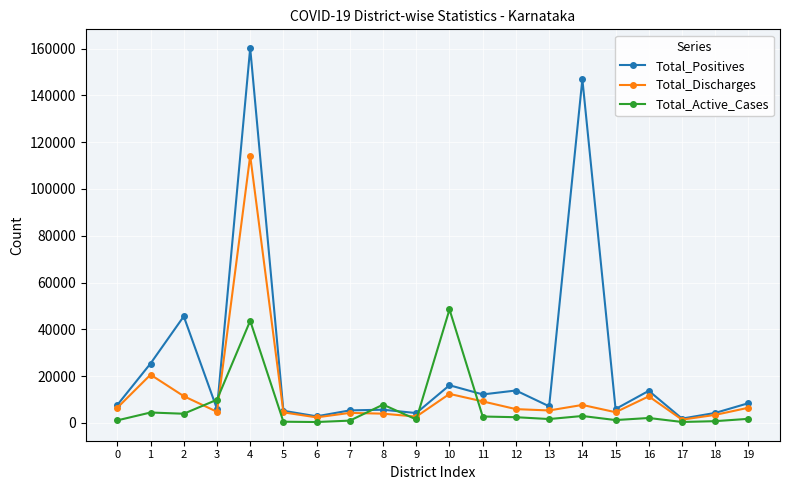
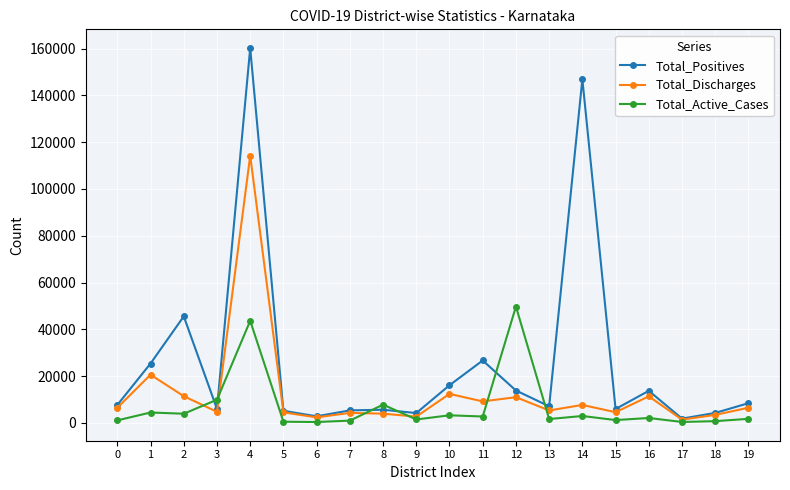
Total_Active_Cases, 10: 49000 -> 3000
Total_Positives, 11: 12000 -> 27000
Total_Discharges, 12: 6000 -> 11000
Total_Active_Cases, 12: 2000 -> 50000
